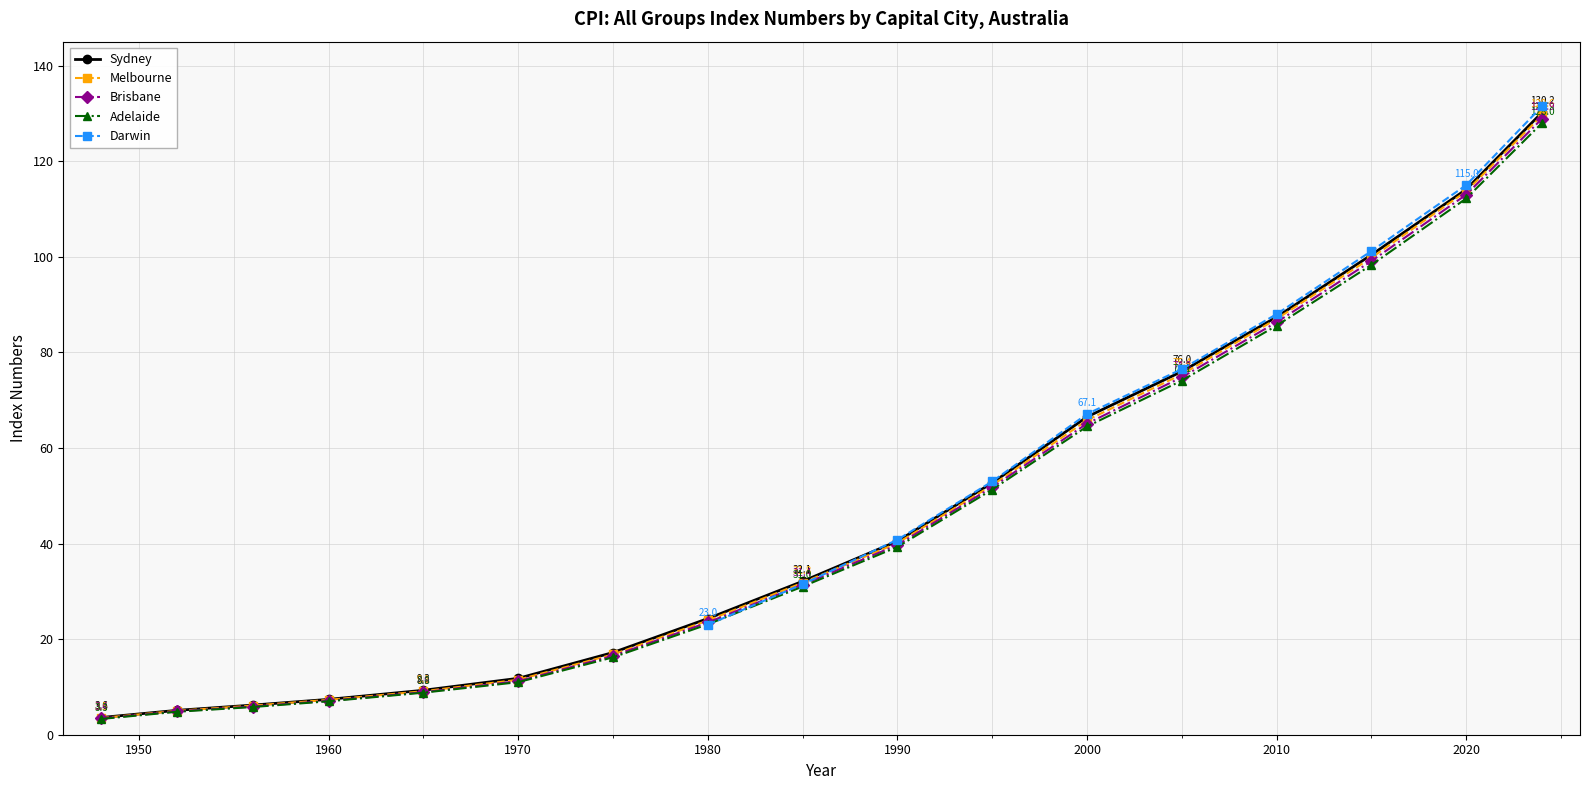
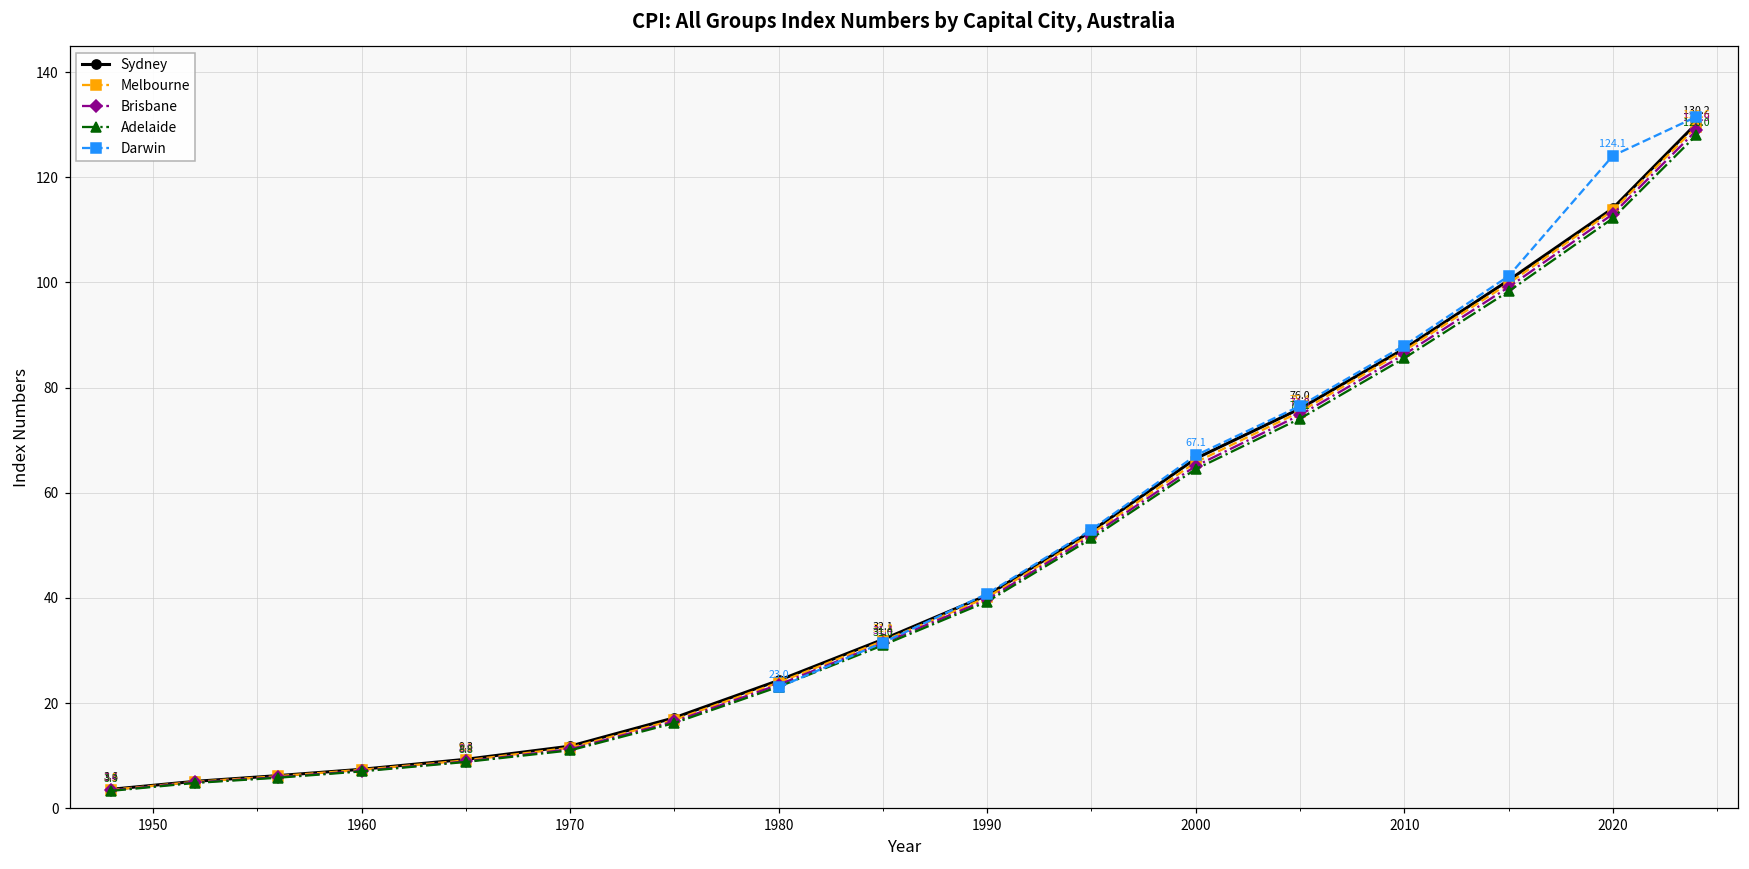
Darwin, 2020: 115.0 -> 124.1
